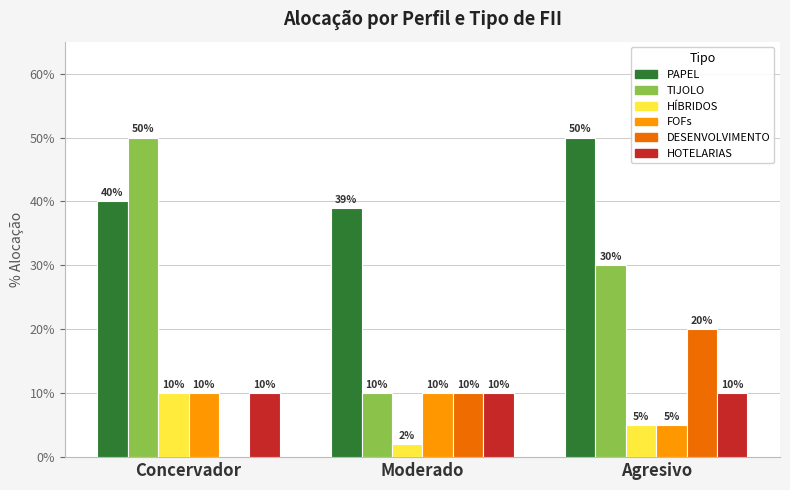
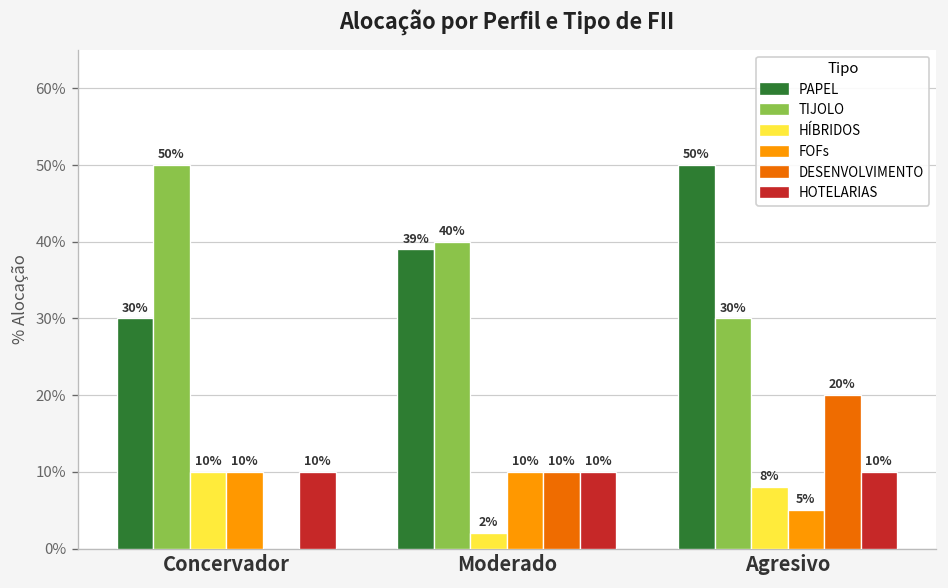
PAPEL, Concervador: 40% -> 30%
TIJOLO, Moderado: 10% -> 40%
HÍBRIDOS, Agresivo: 5% -> 8%
